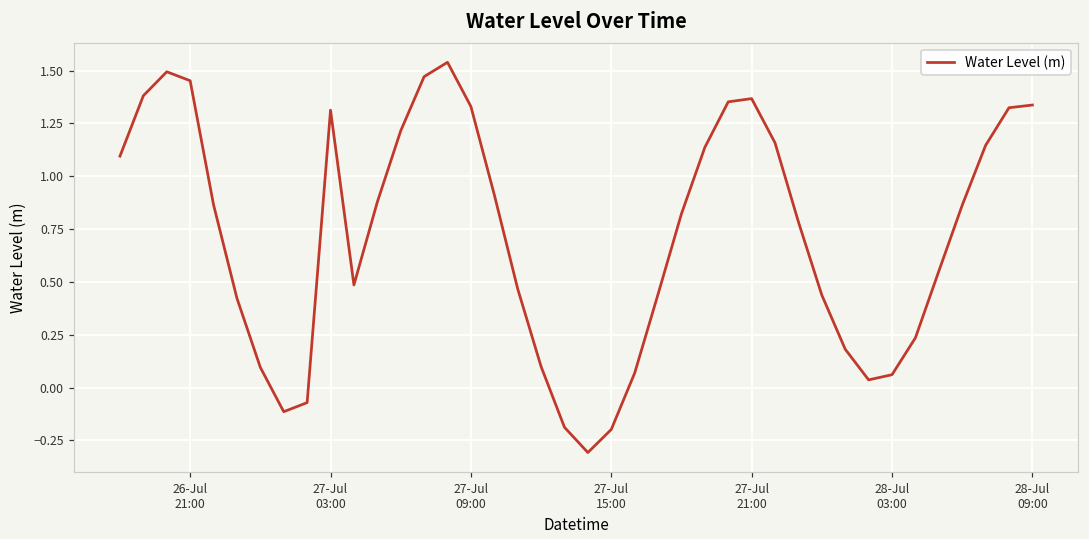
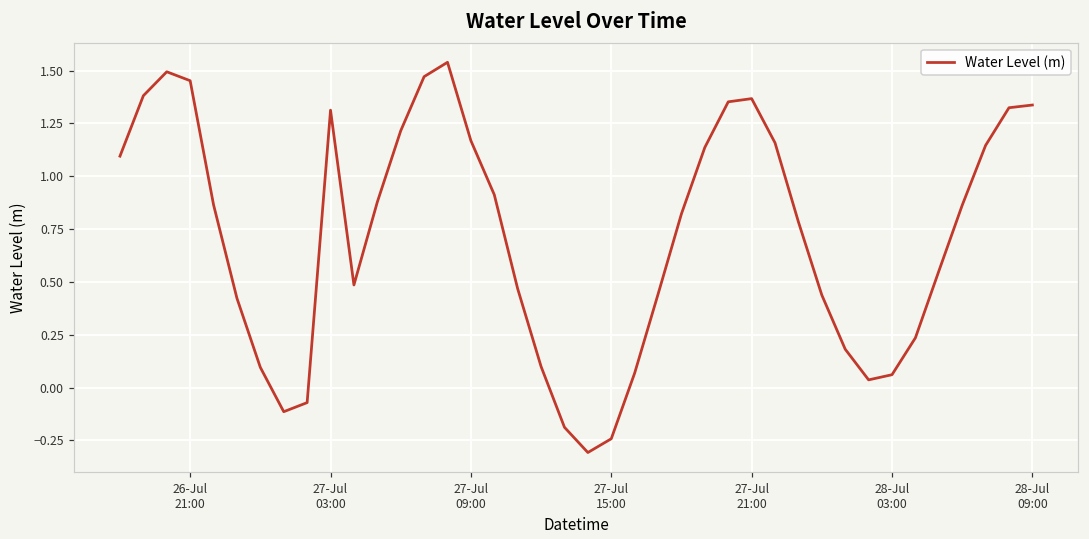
27-Jul 09:00: 1.33 -> 1.17
27-Jul 15:00: -0.20 -> -0.24
